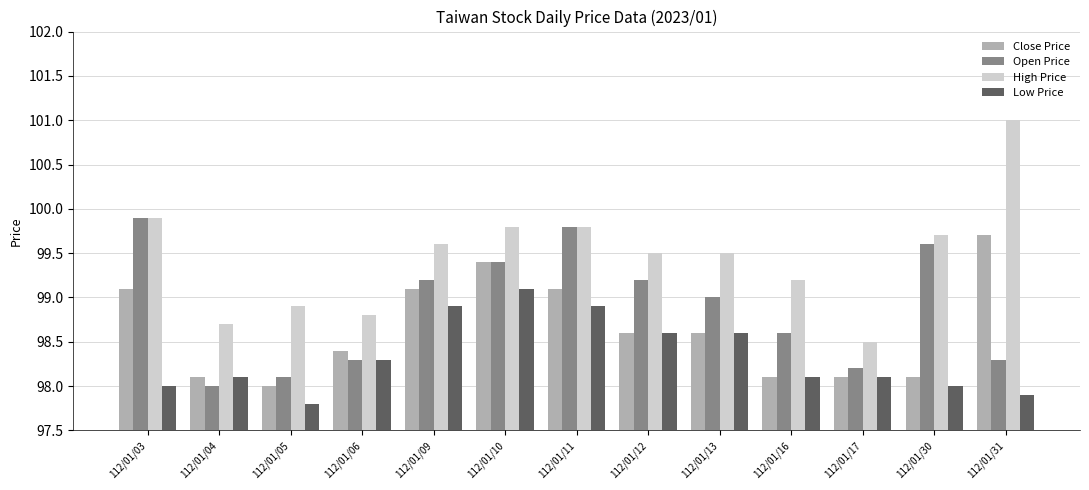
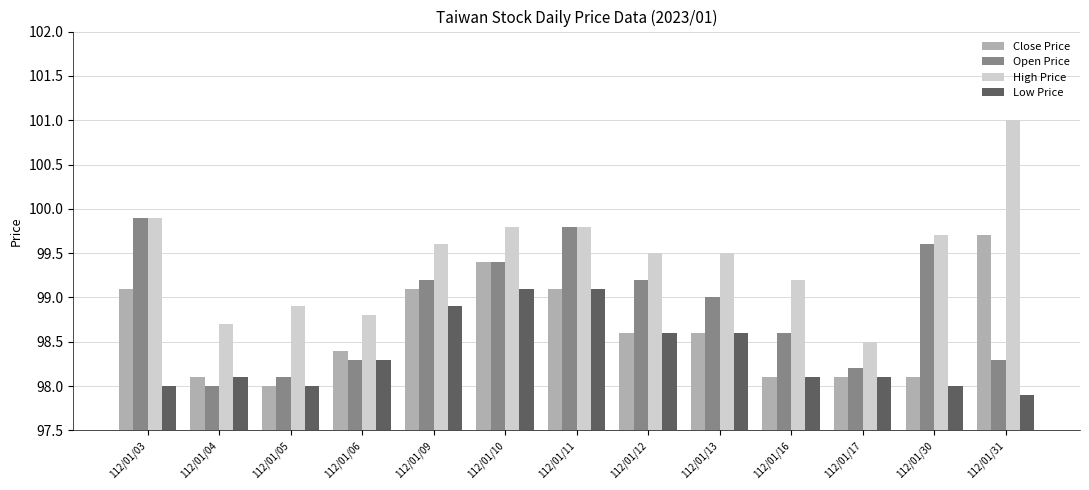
Low Price, 112/01/05: 97.8 -> 98.0
Low Price, 112/01/11: 98.9 -> 99.1
